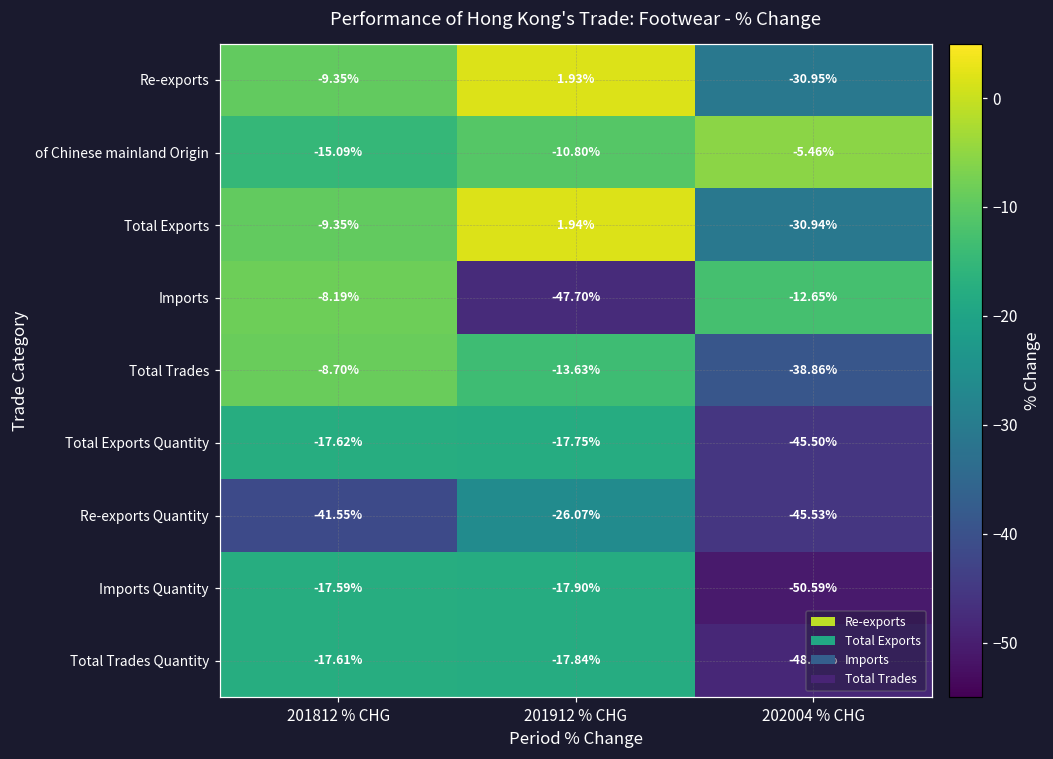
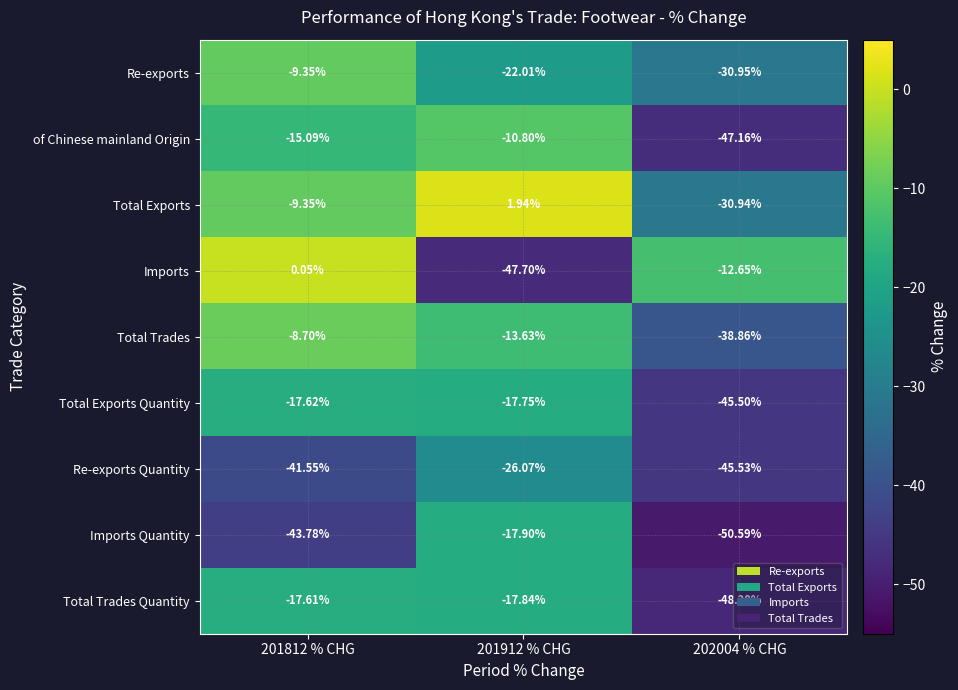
Re-exports, 201912 % CHG: 1.93% -> -22.01%
of Chinese mainland Origin, 202004 % CHG: -5.46% -> -47.16%
Imports, 201812 % CHG: -8.19% -> 0.05%
Imports Quantity, 201812 % CHG: -17.59% -> -43.78%
